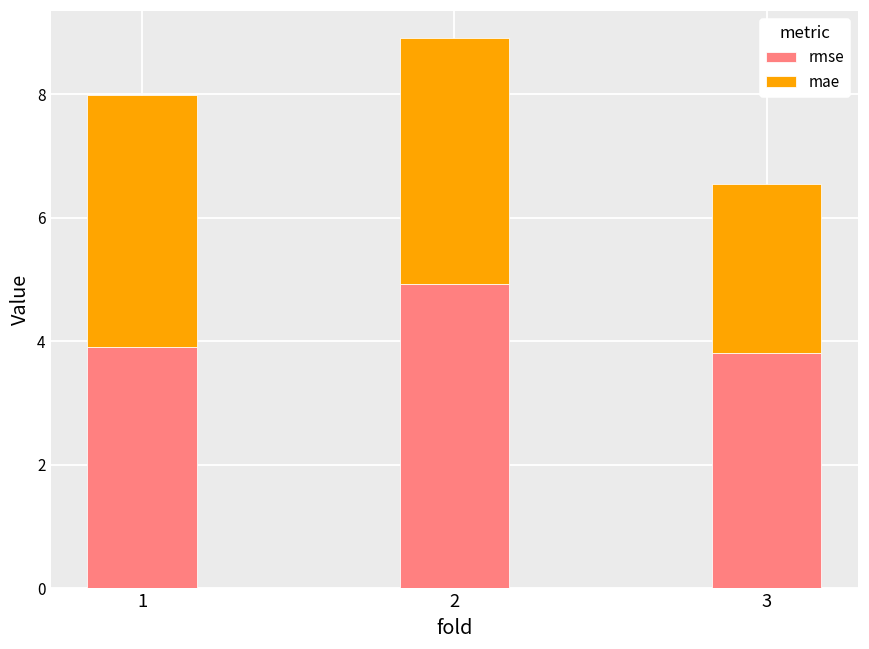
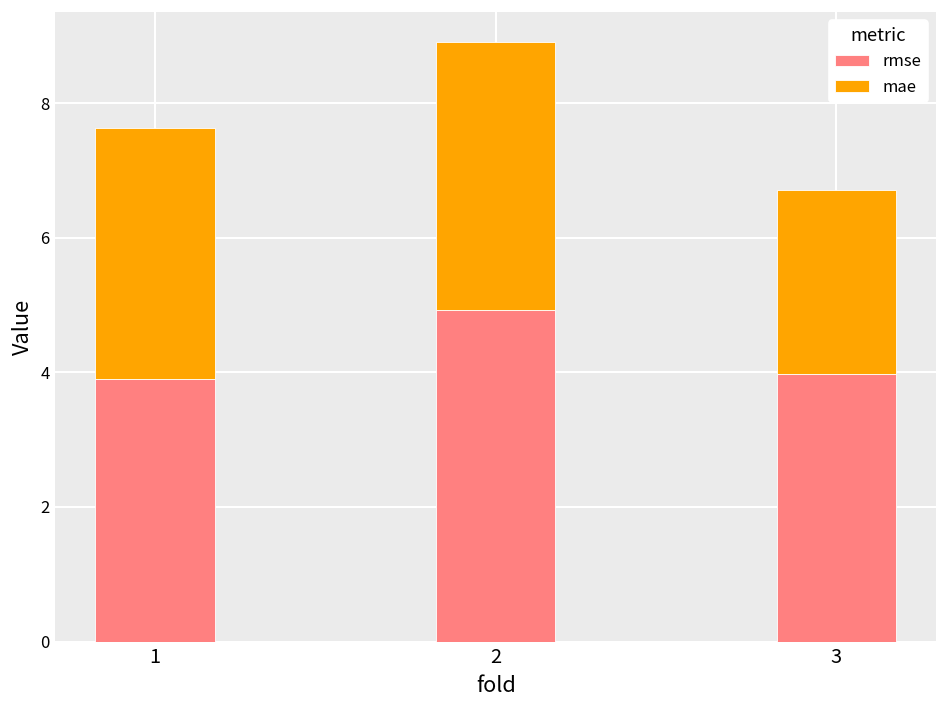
mae, 1: 4.1 -> 3.7
rmse, 3: 3.8 -> 4.0
